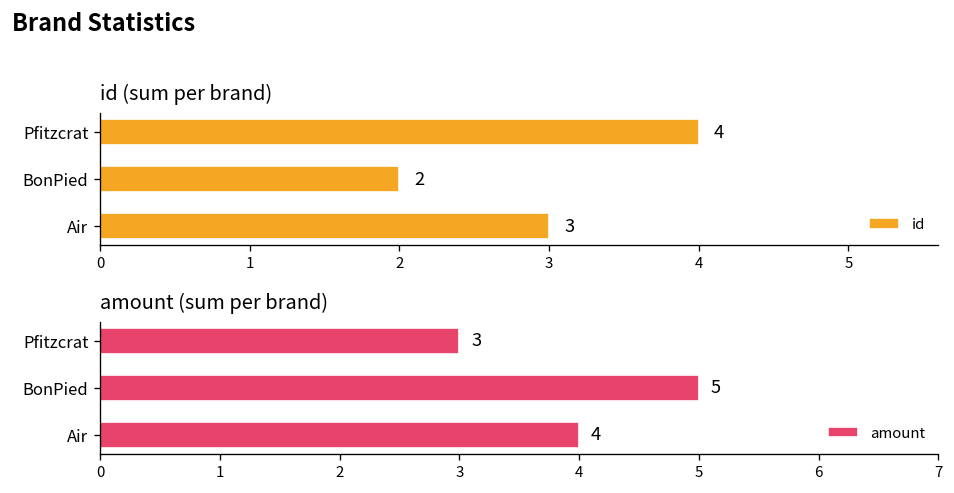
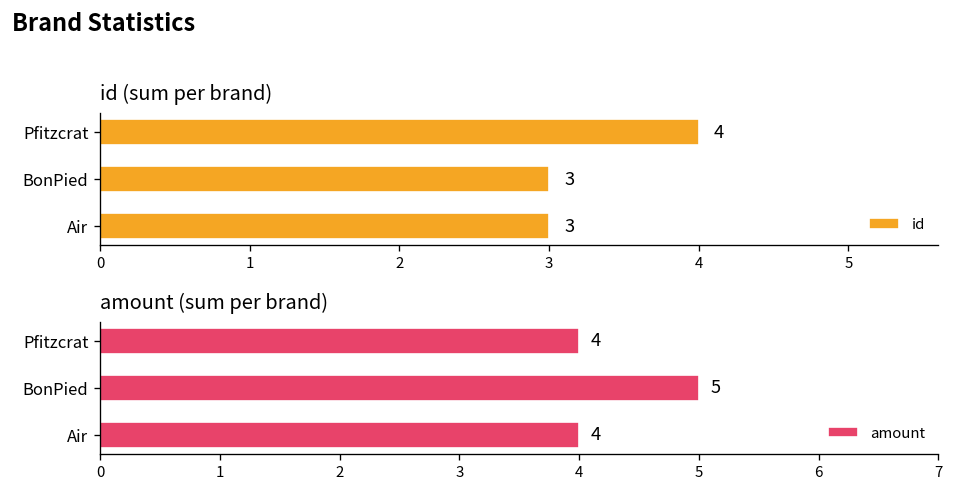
id (sum per brand), BonPied: 2 -> 3
amount (sum per brand), Pfitzcrat: 3 -> 4
